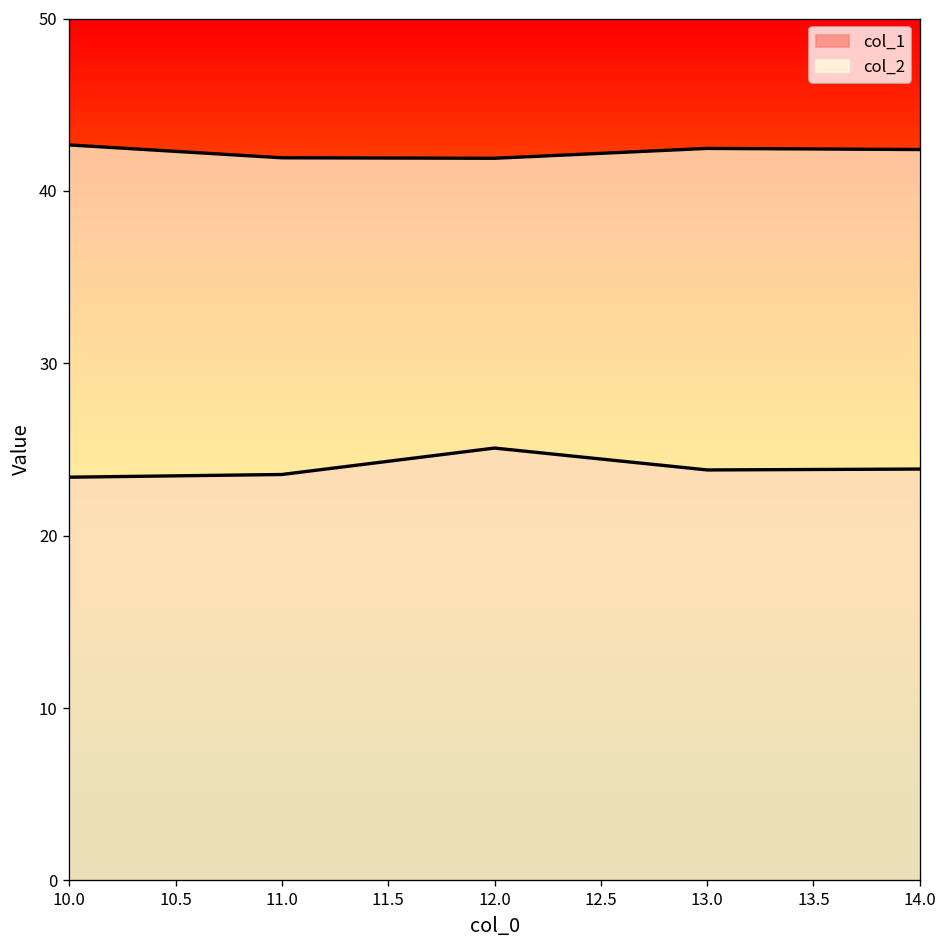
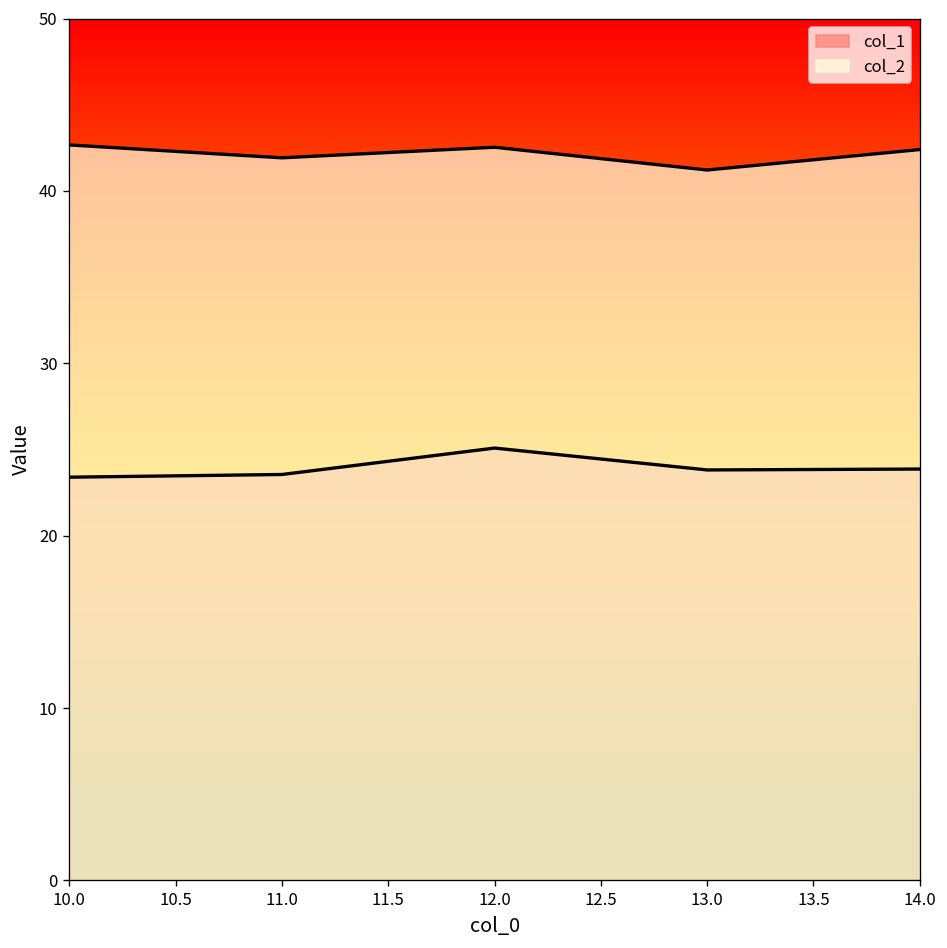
col_2, 12.0: 41.9 -> 42.5
col_2, 13.0: 42.5 -> 41.2
